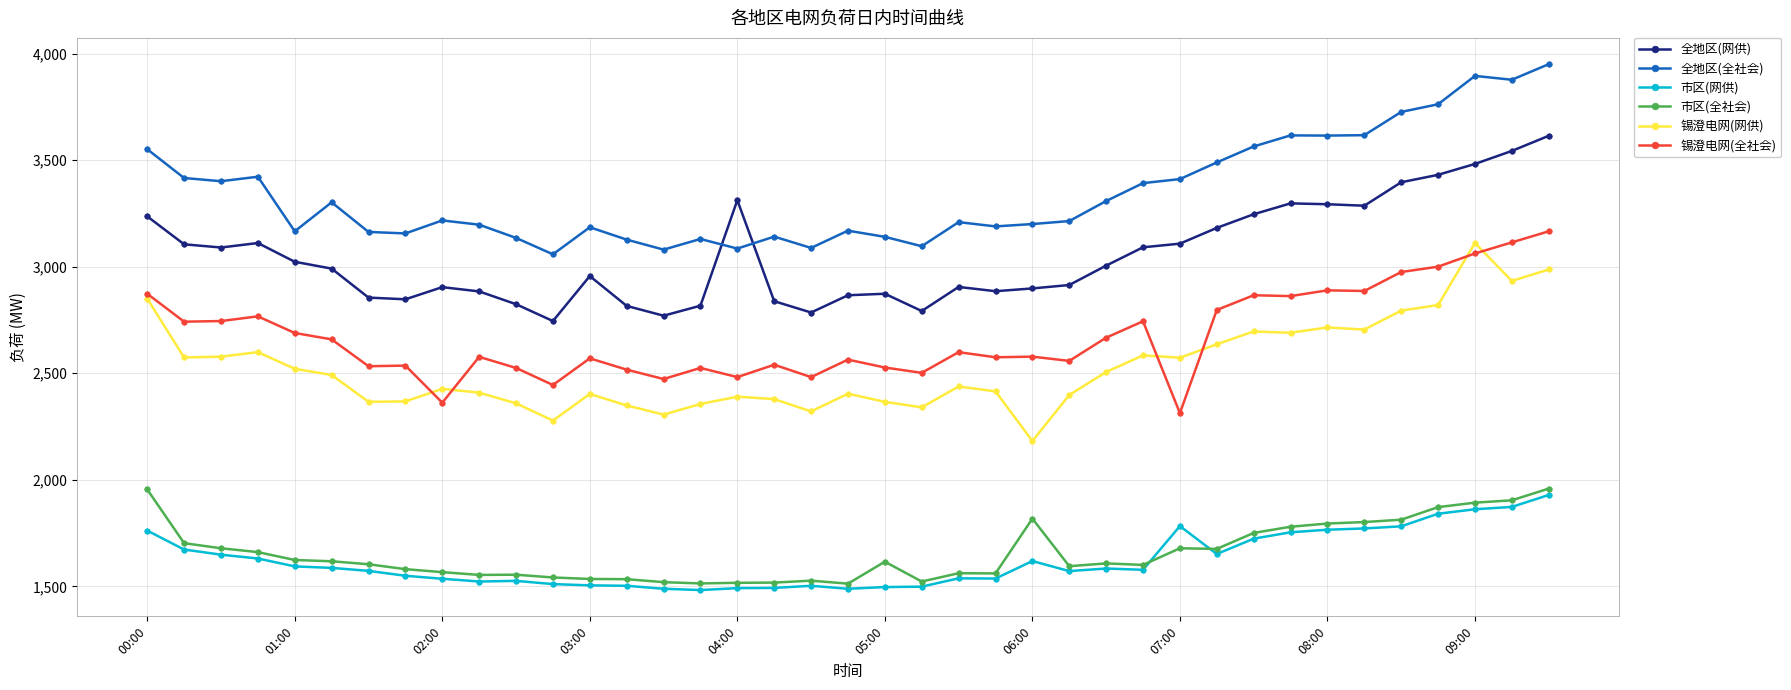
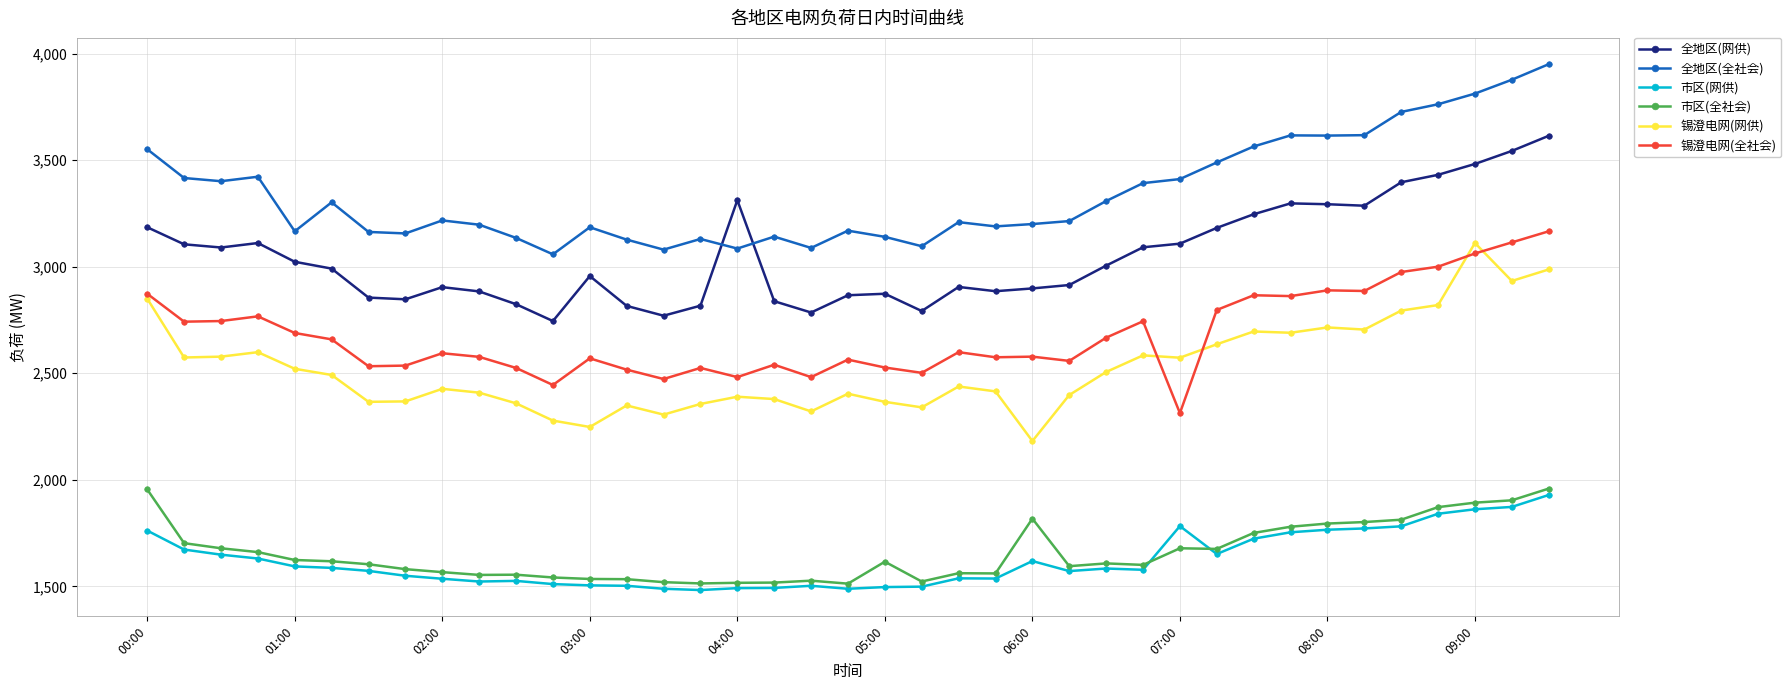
全地区(网供), 00:00: 3,240 -> 3,190
锡澄电网(全社会), 02:00: 2,360 -> 2,590
锡澄电网(网供), 03:00: 2,400 -> 2,250
全地区(全社会), 09:00: 3,900 -> 3,810
